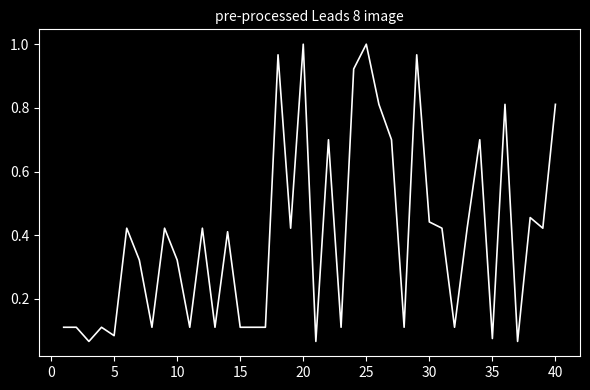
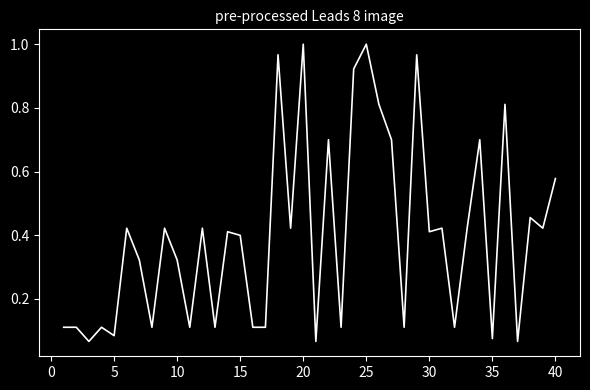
15: 0.11 -> 0.40
30: 0.44 -> 0.41
40: 0.81 -> 0.58
